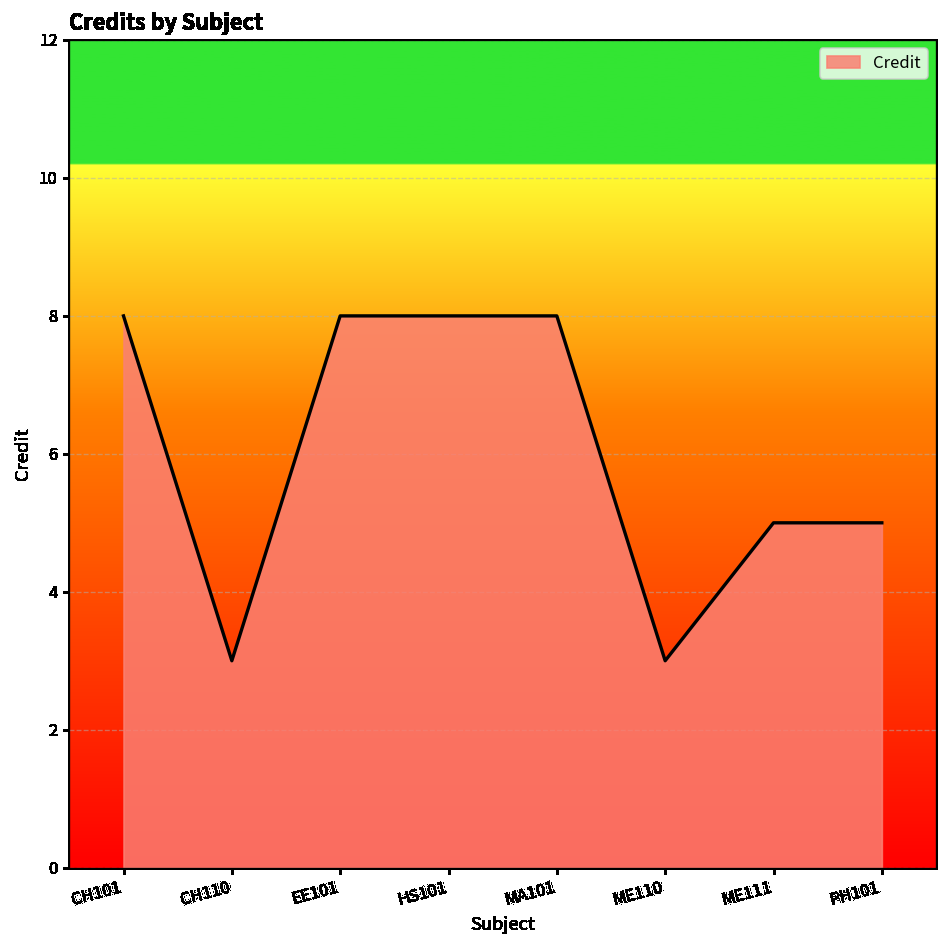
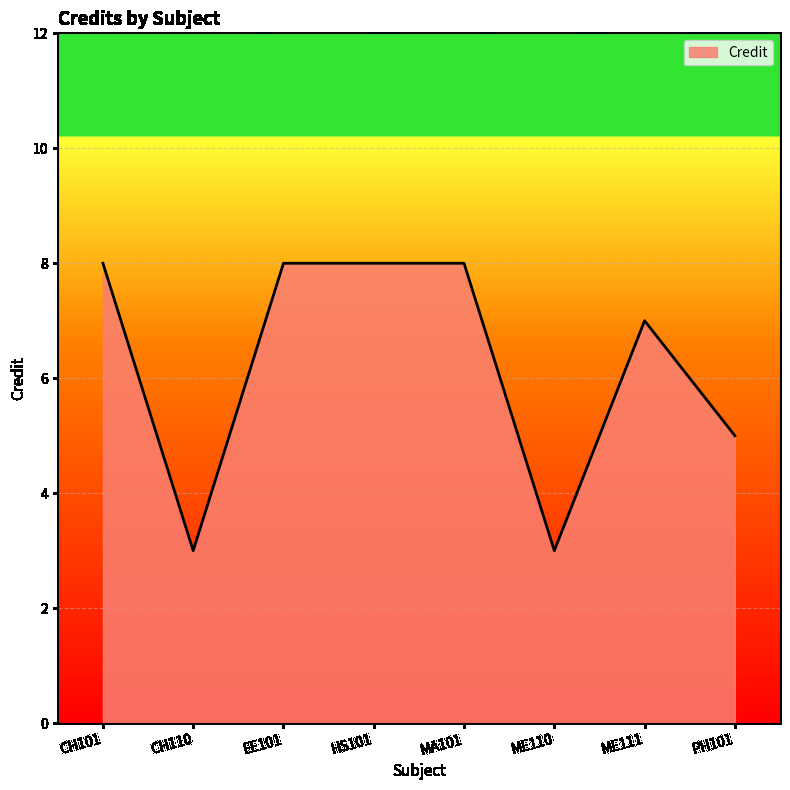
ME111: 5 -> 7
